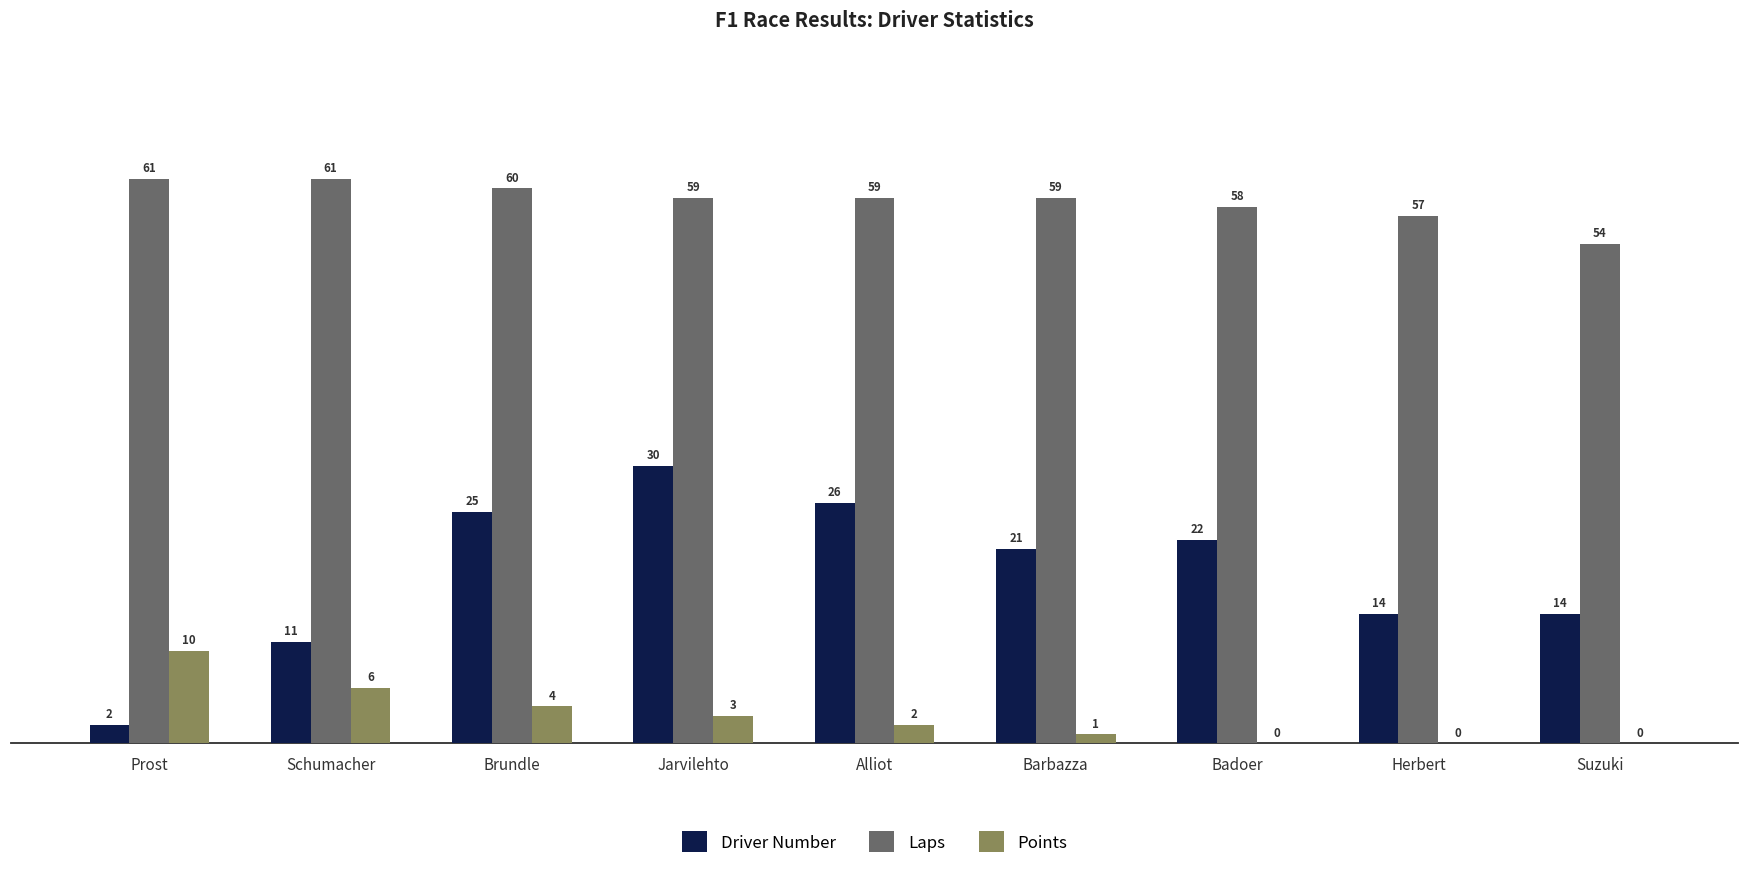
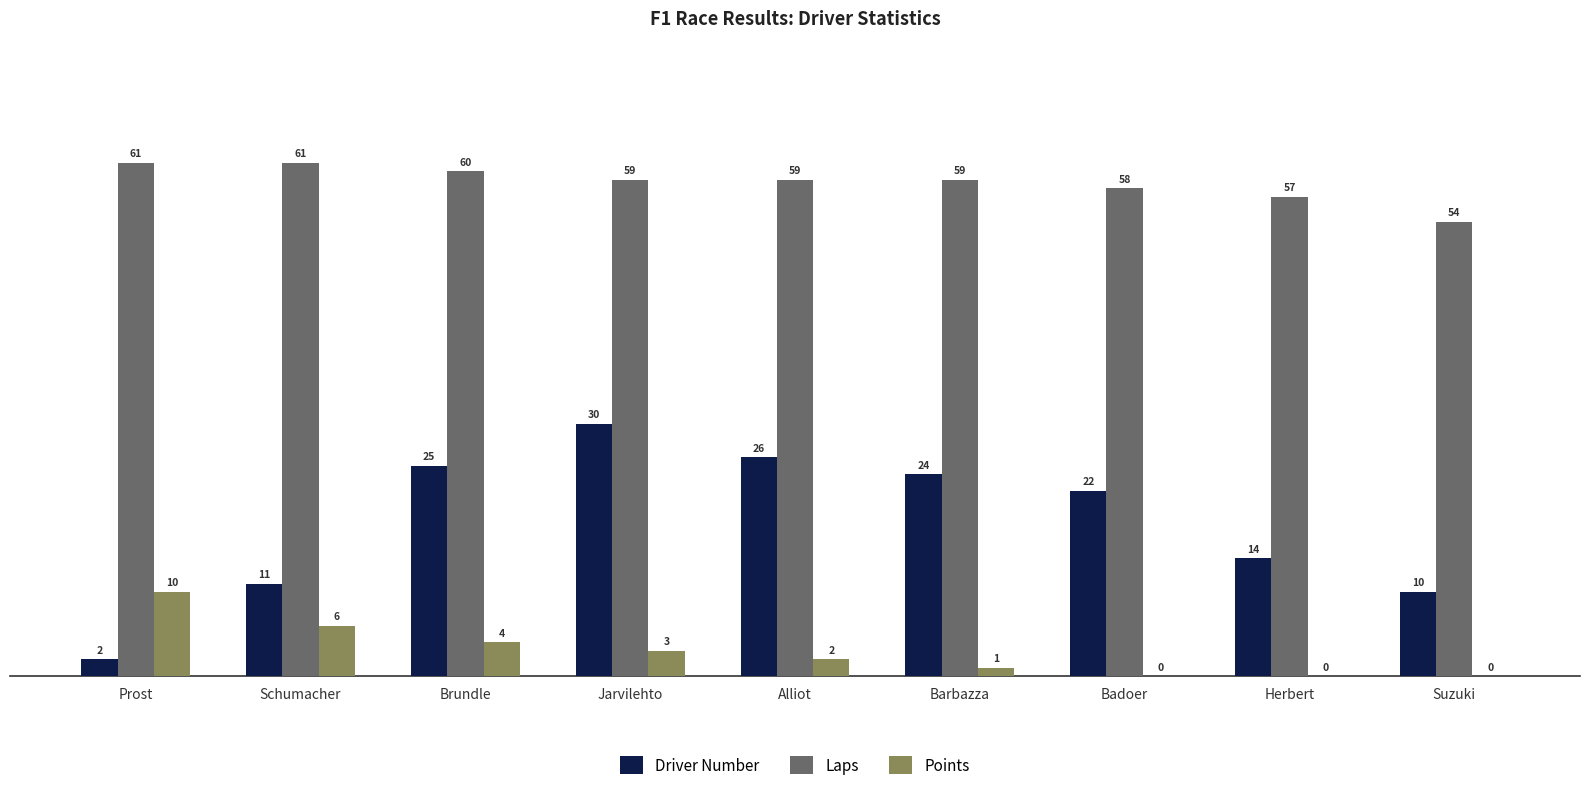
Driver Number, Barbazza: 21 -> 24
Driver Number, Suzuki: 14 -> 10
